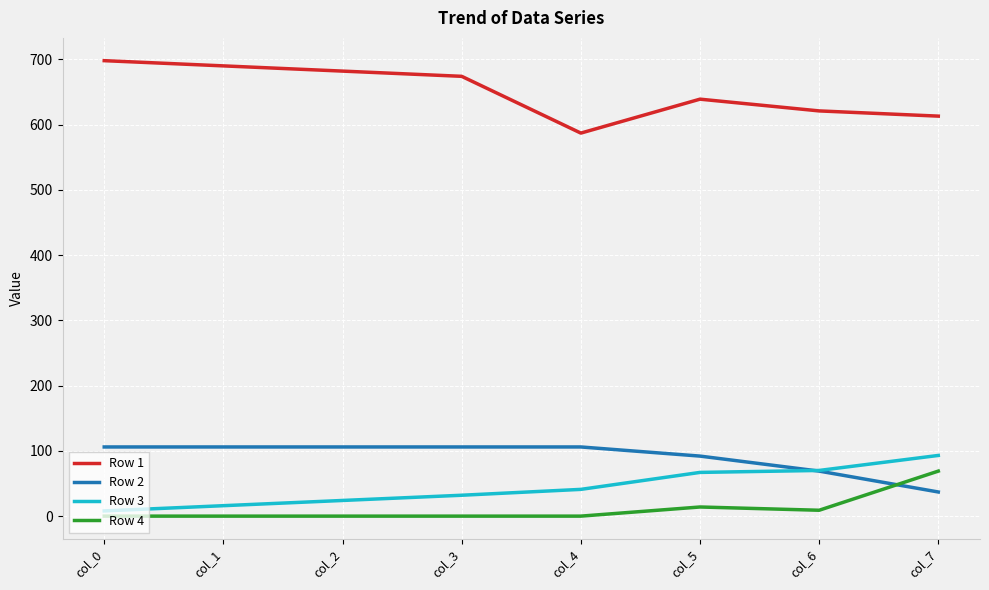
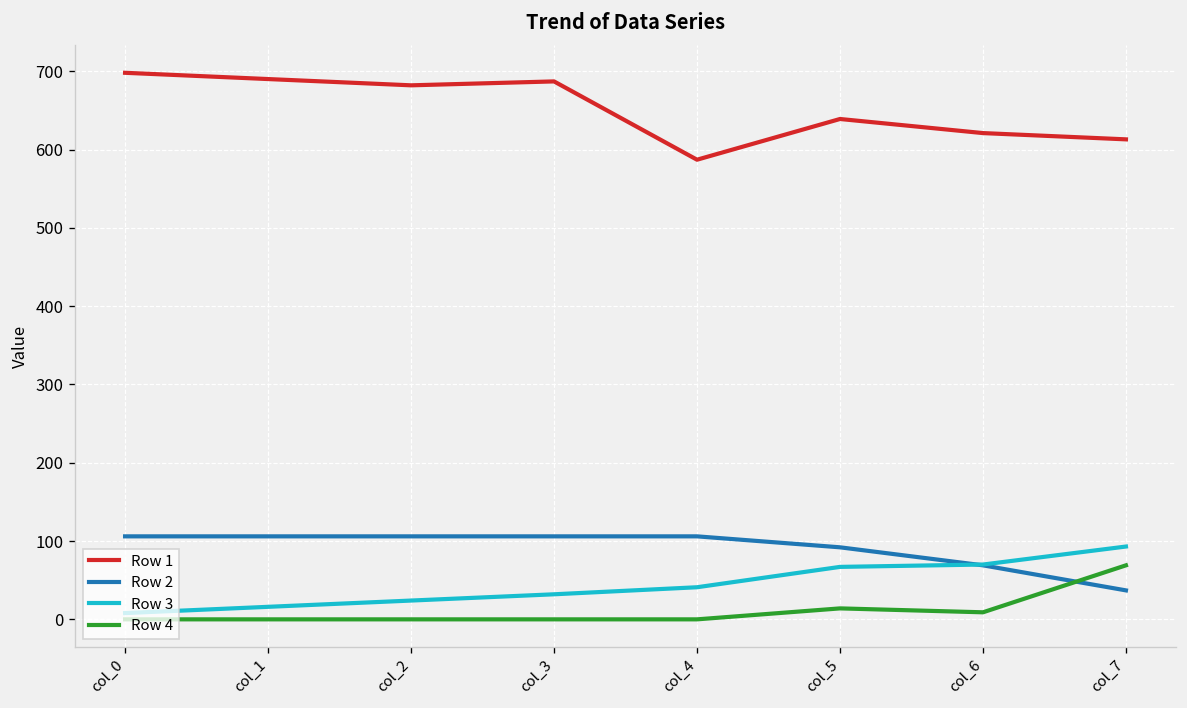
Row 1, col_3: 670 -> 690
